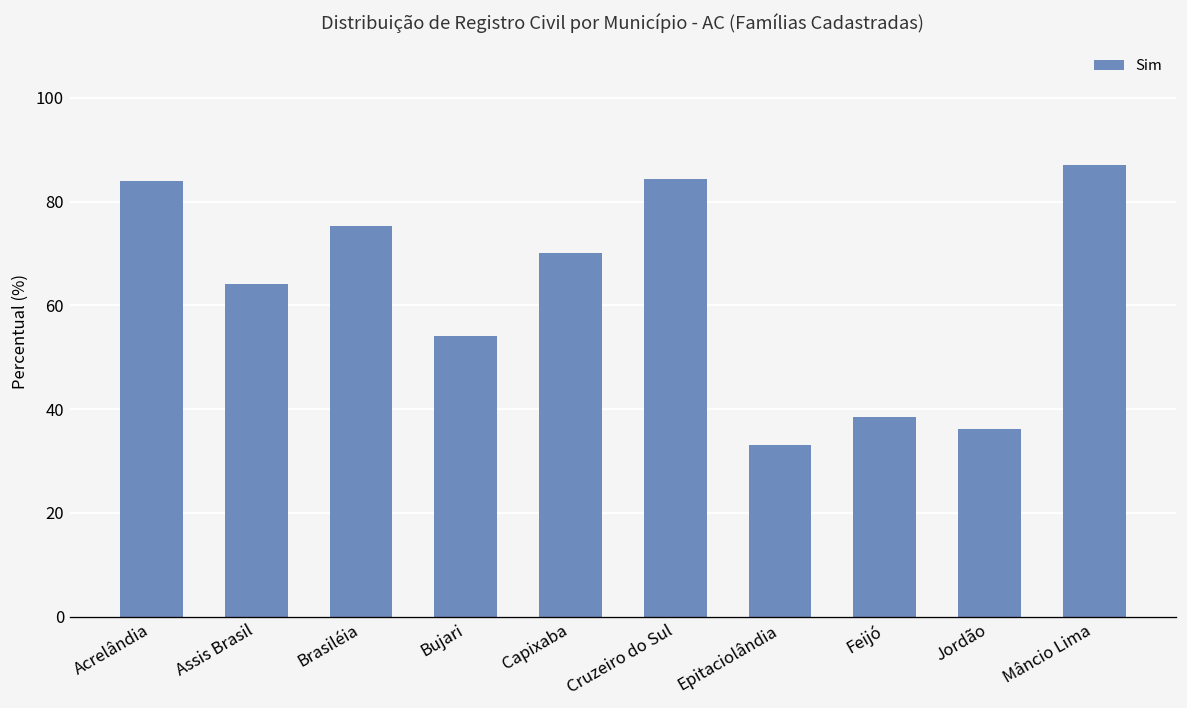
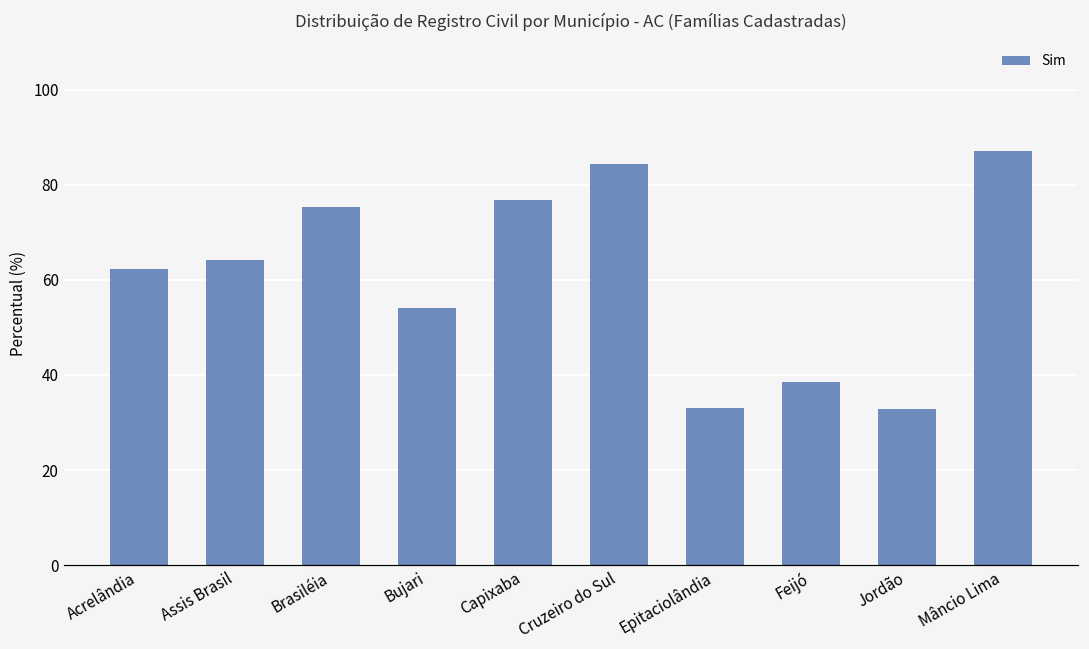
Acrelândia: 84 -> 62
Capixaba: 70 -> 77
Jordão: 36 -> 33
